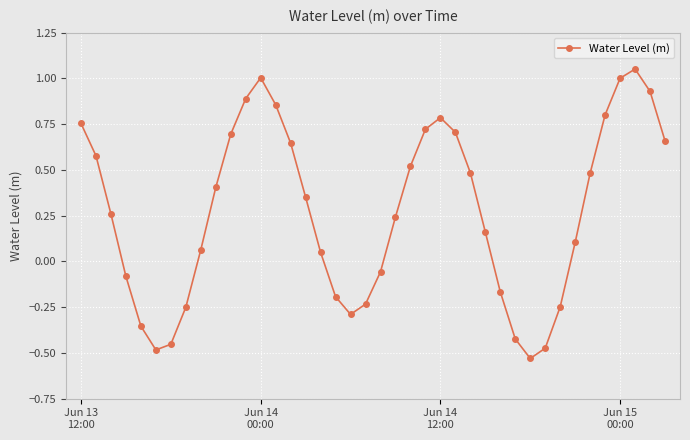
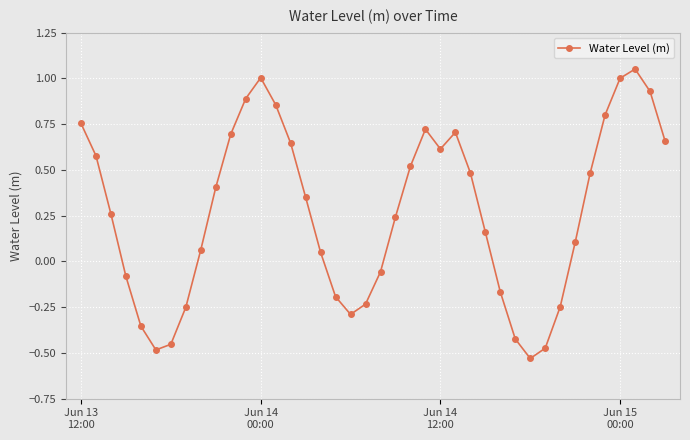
Jun 14 12:00: 0.79 -> 0.61
